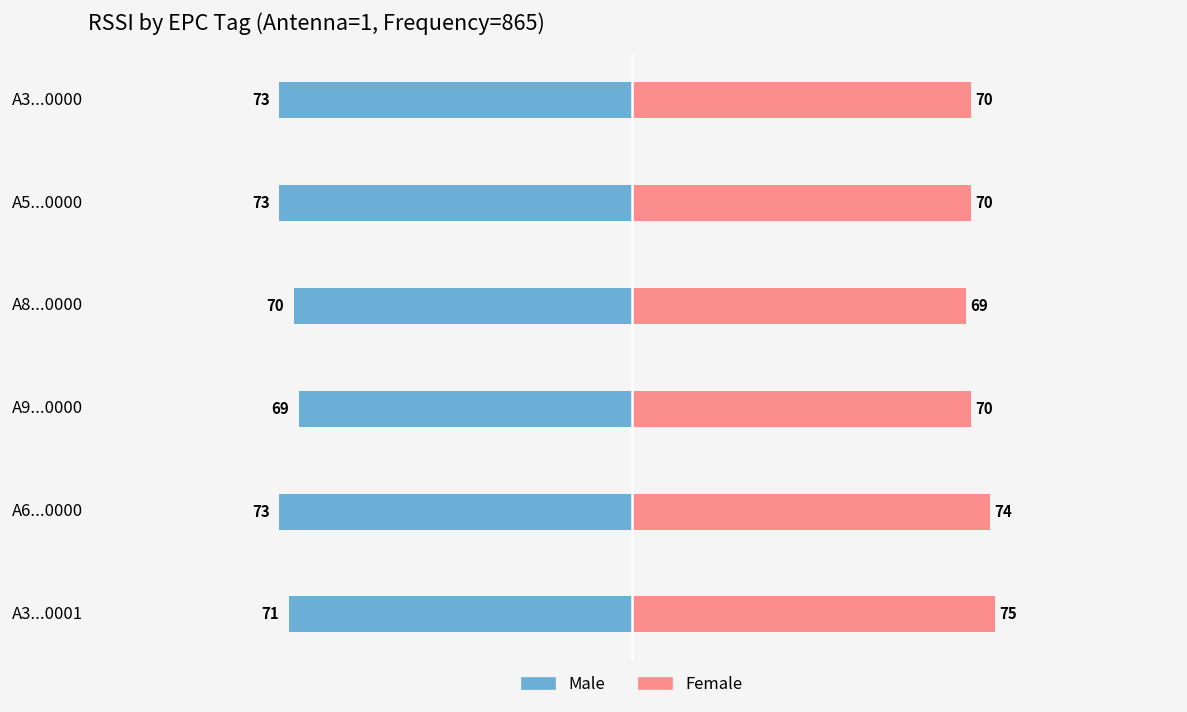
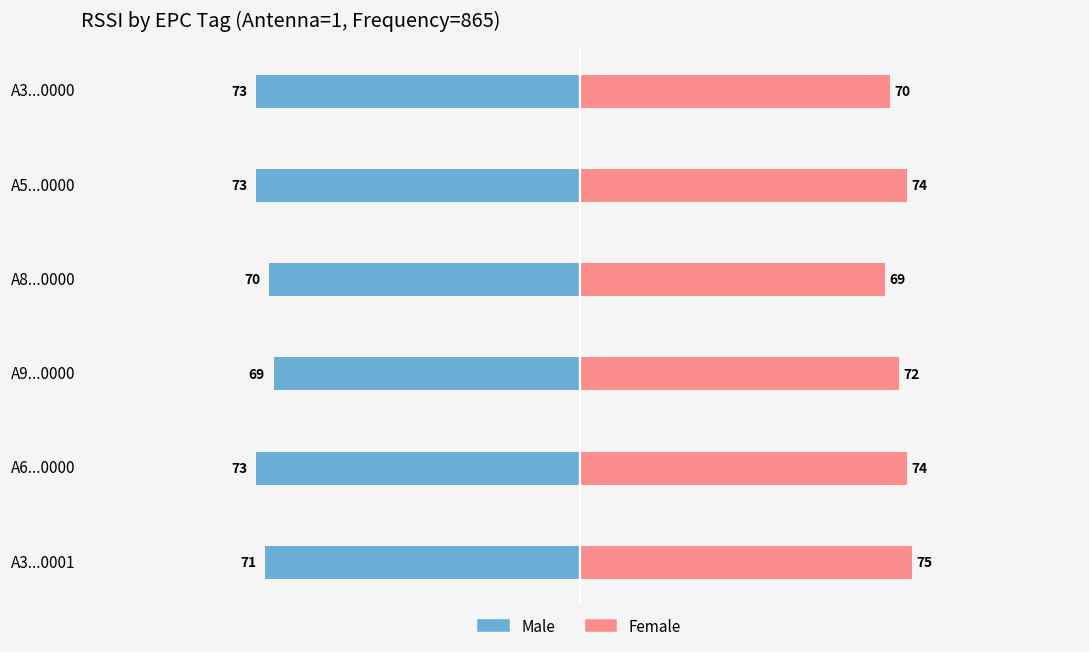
Female, A5...0000: 70 -> 74
Female, A9...0000: 70 -> 72
